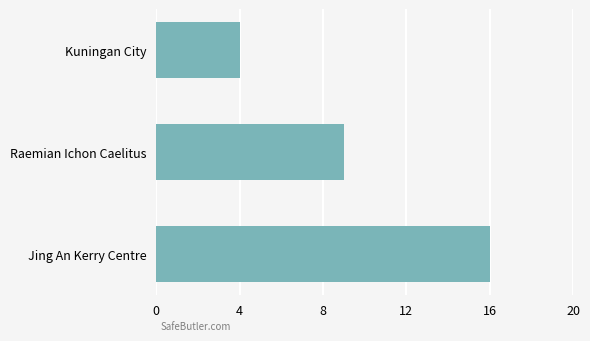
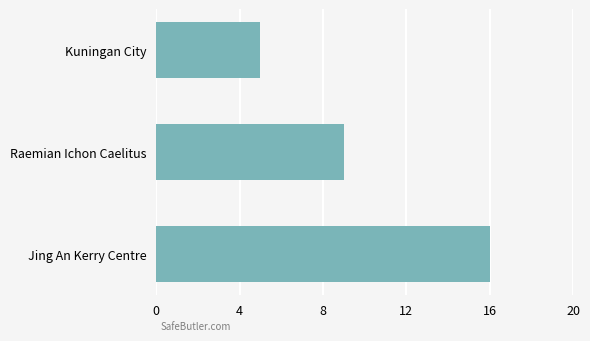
Kuningan City: 4 -> 5
